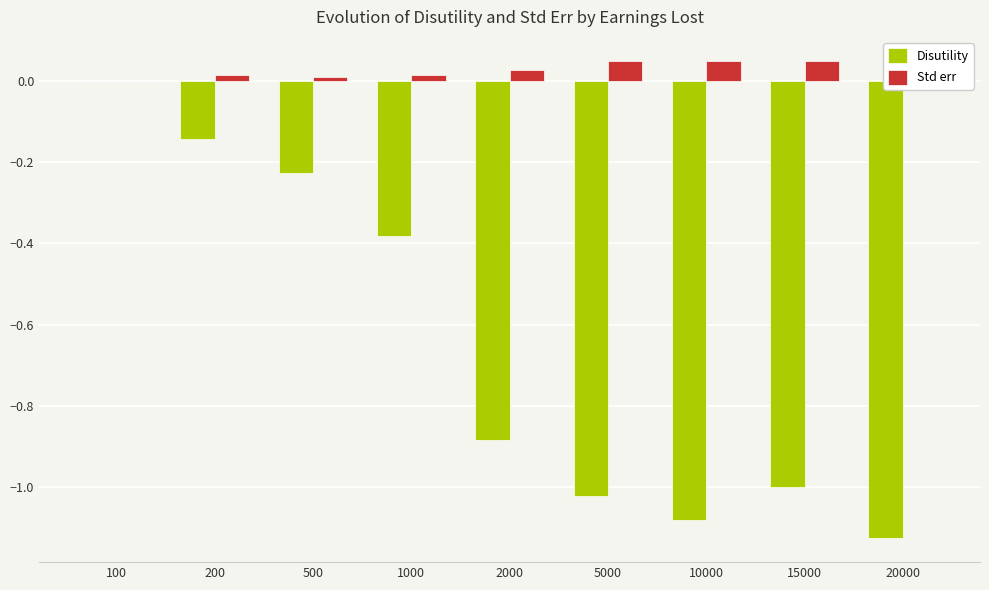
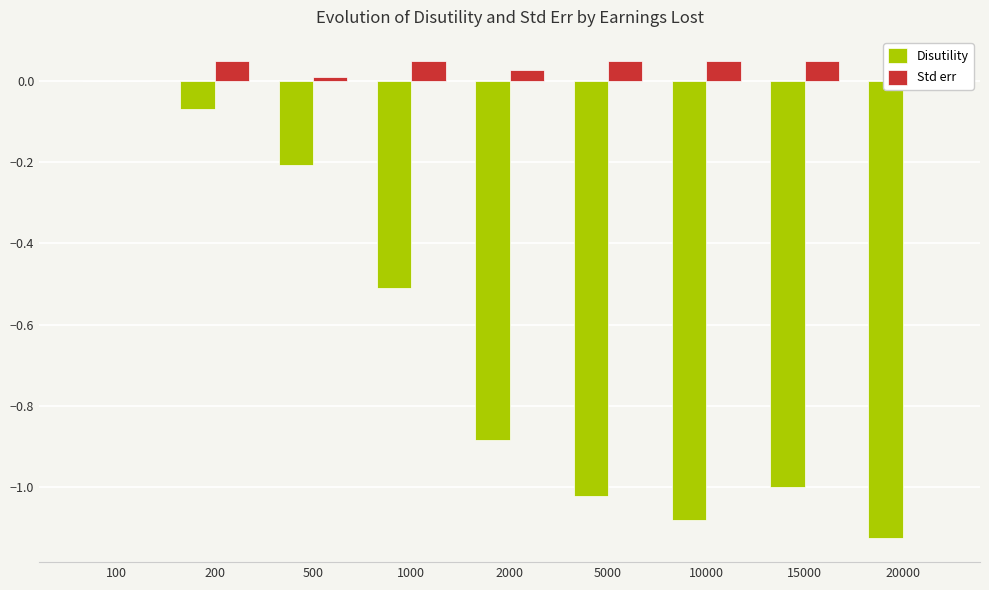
Disutility, 200: -0.14 -> -0.07
Std err, 200: 0.01 -> 0.05
Disutility, 500: -0.23 -> -0.21
Disutility, 1000: -0.38 -> -0.51
Std err, 1000: 0.01 -> 0.05
